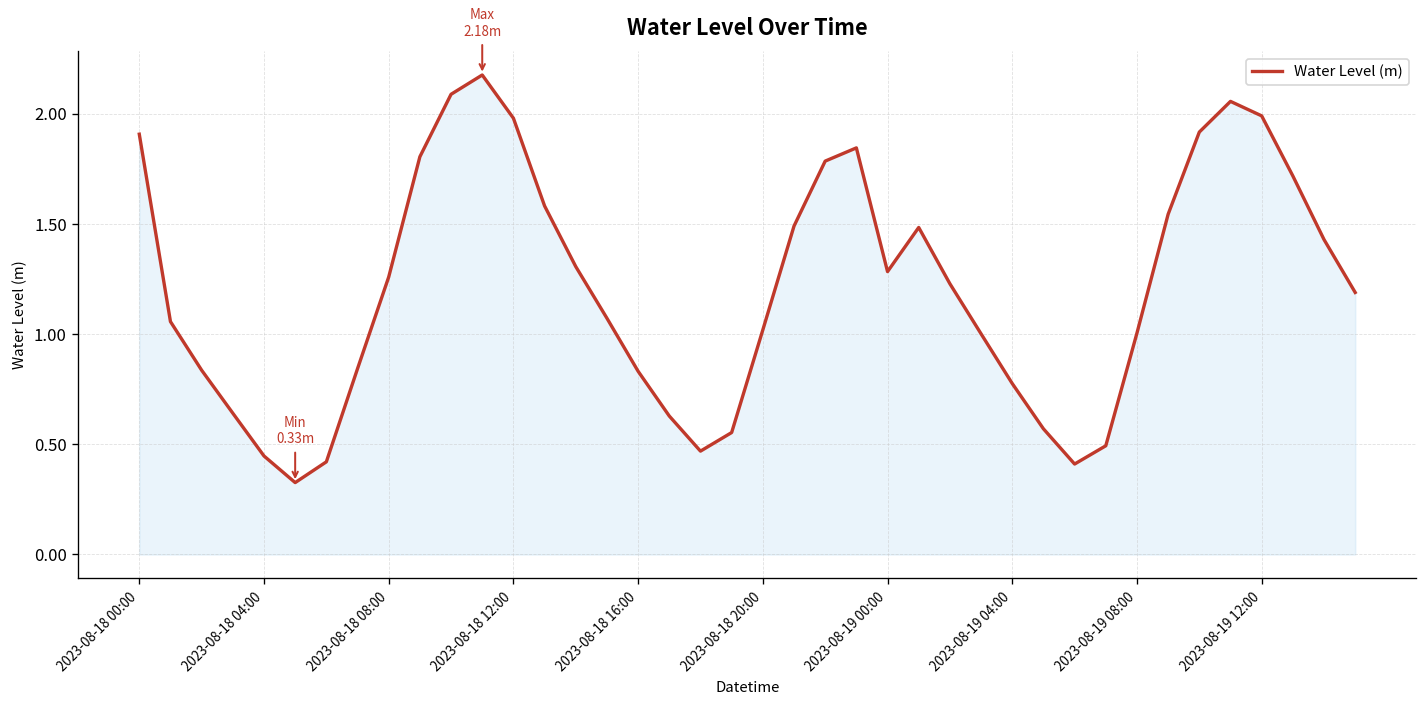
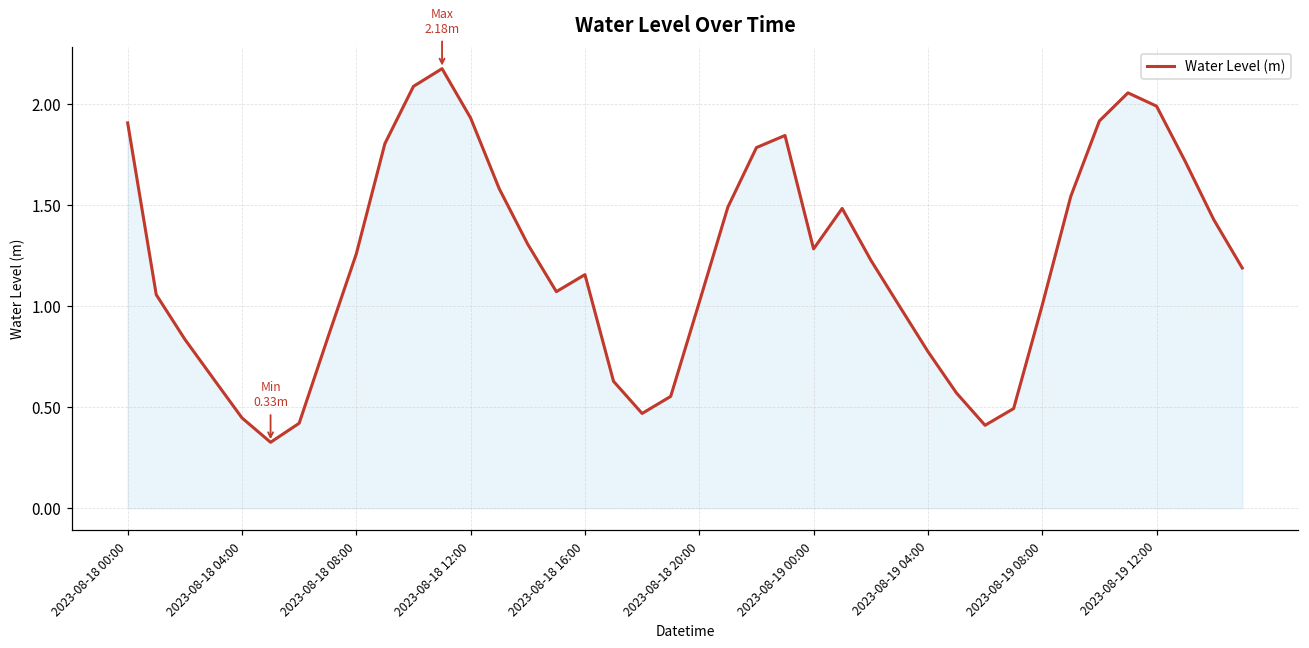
2023-08-18 12:00: 1.98 -> 1.93
2023-08-18 16:00: 0.83 -> 1.16
